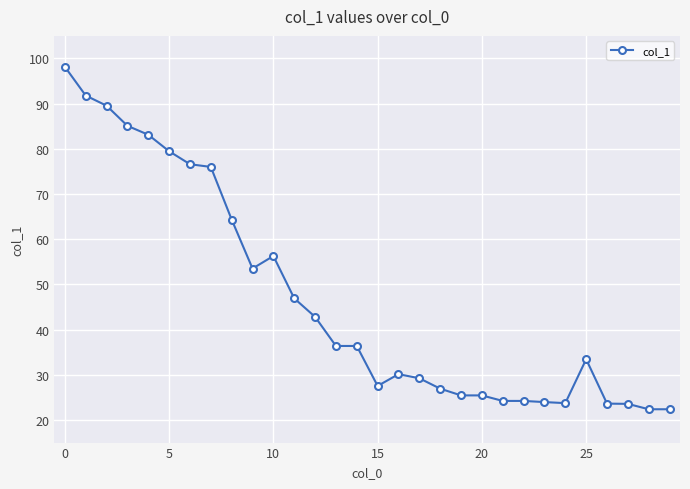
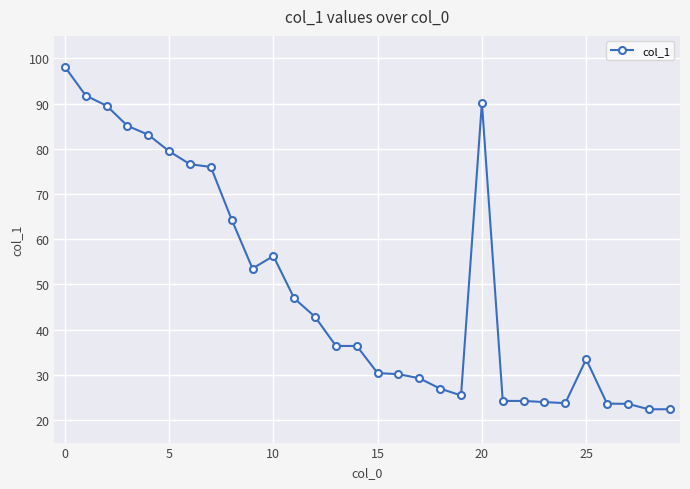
15: 28 -> 30
20: 25 -> 90
